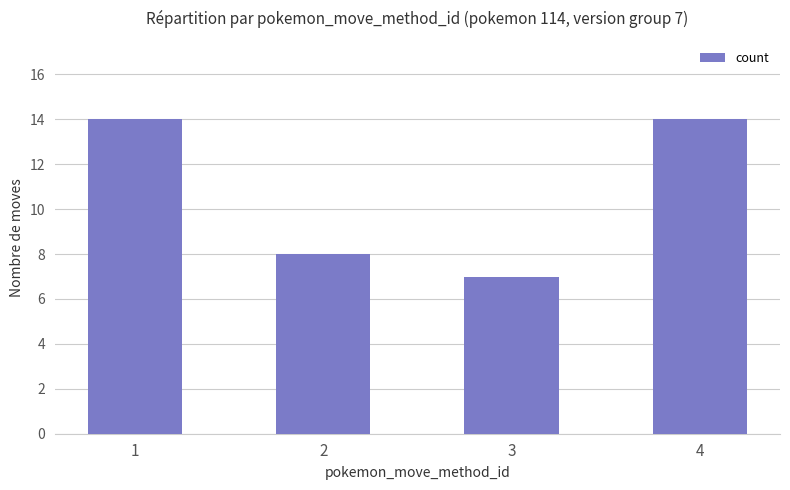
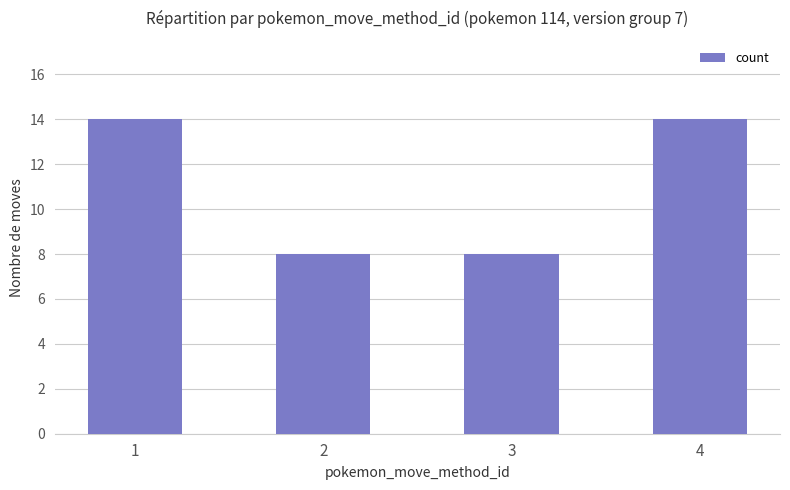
3: 7 -> 8
